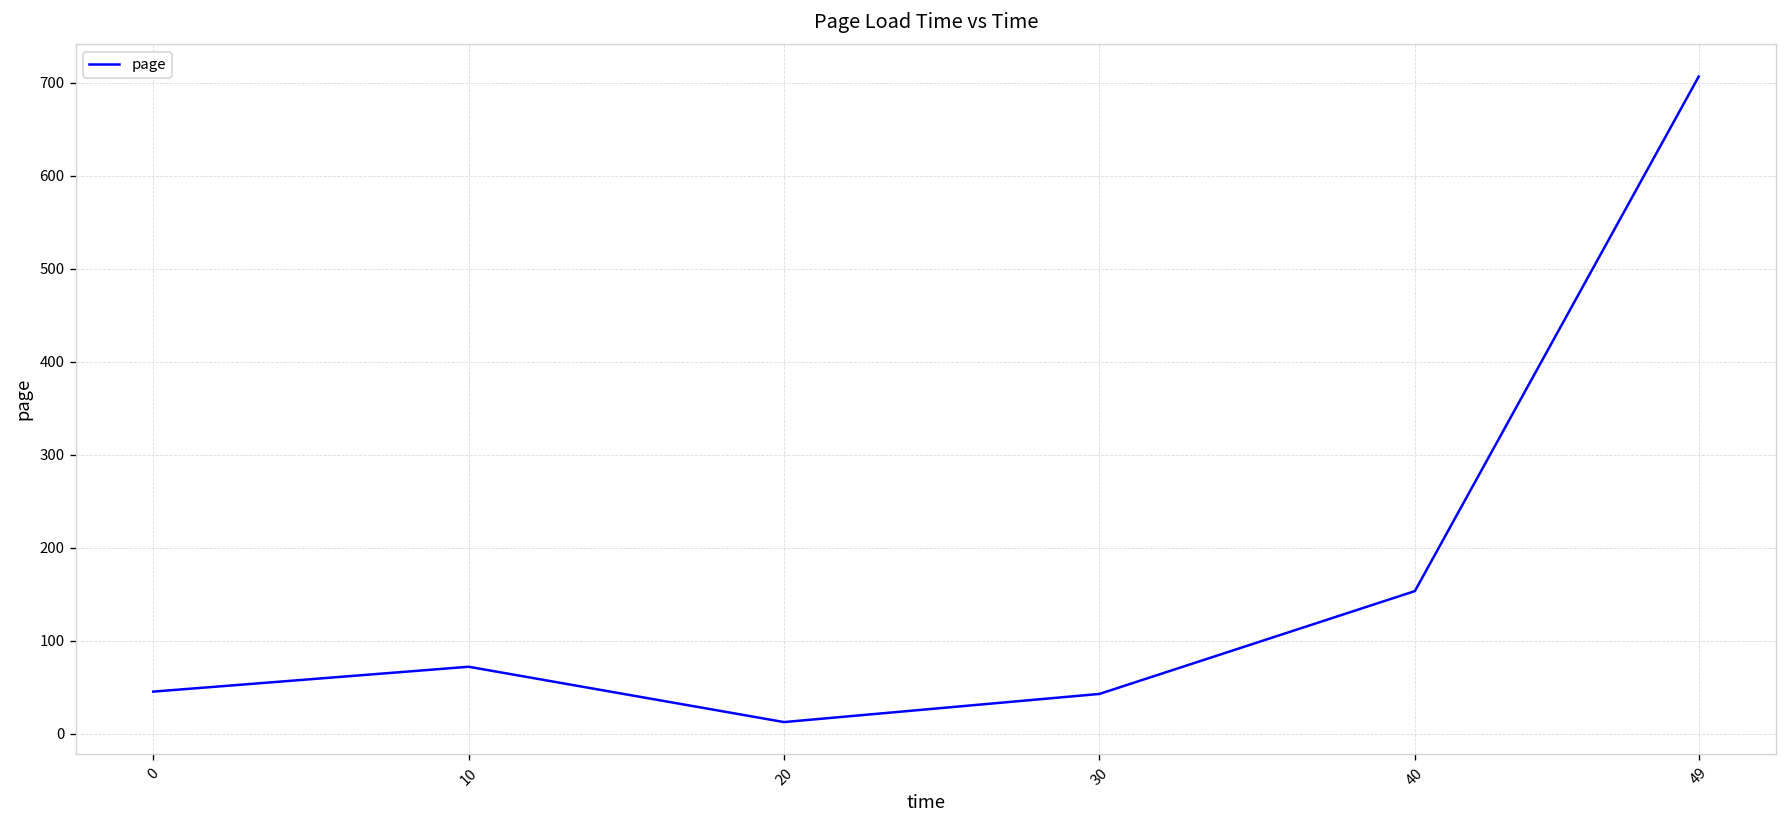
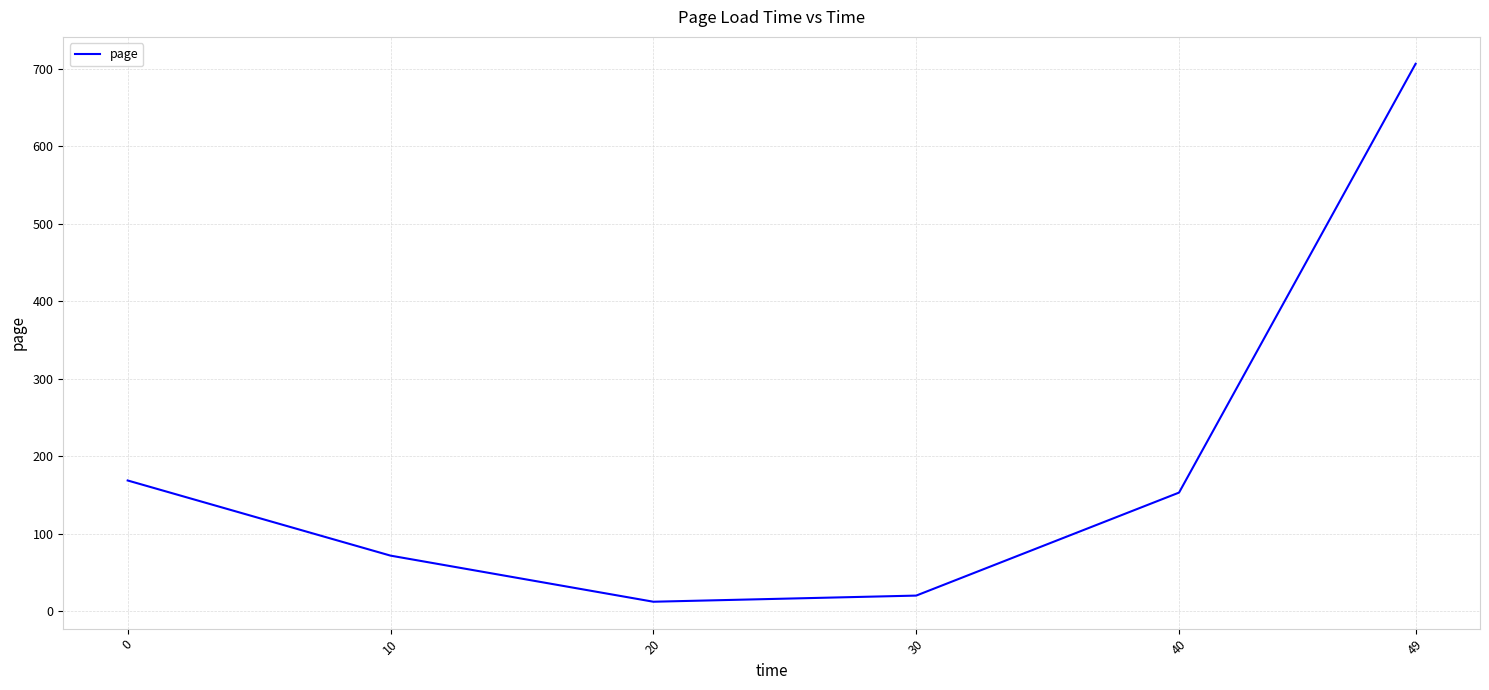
0: 50 -> 170
30: 40 -> 20
